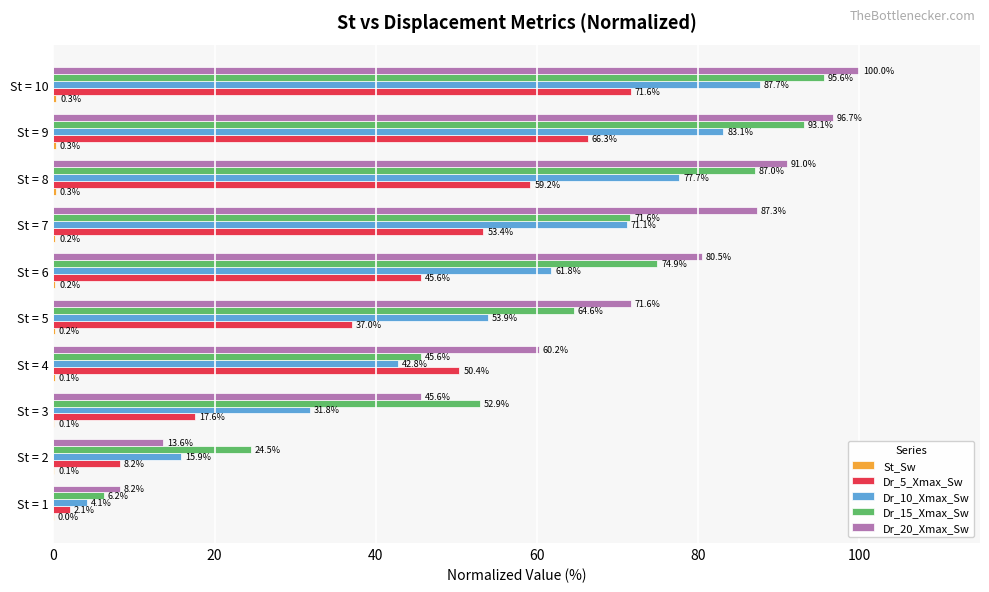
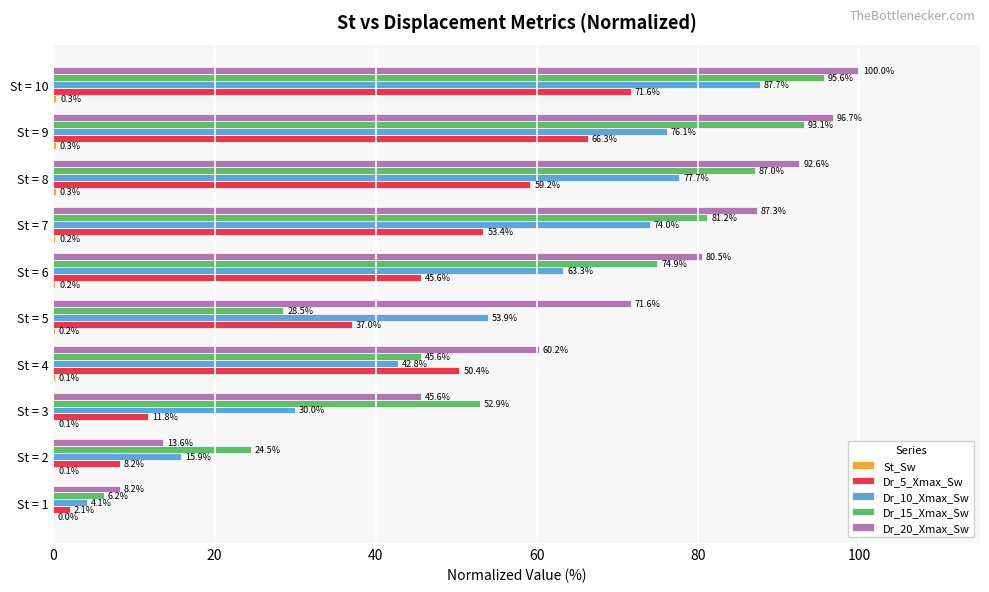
Dr_10_Xmax_Sw, St = 9: 83.1% -> 76.1%
Dr_20_Xmax_Sw, St = 8: 91.0% -> 92.6%
Dr_15_Xmax_Sw, St = 7: 71.6% -> 81.2%
Dr_10_Xmax_Sw, St = 7: 71.1% -> 74.0%
Dr_10_Xmax_Sw, St = 6: 61.8% -> 63.3%
Dr_15_Xmax_Sw, St = 5: 64.6% -> 28.5%
Dr_10_Xmax_Sw, St = 3: 31.8% -> 30.0%
Dr_5_Xmax_Sw, St = 3: 17.6% -> 11.8%
